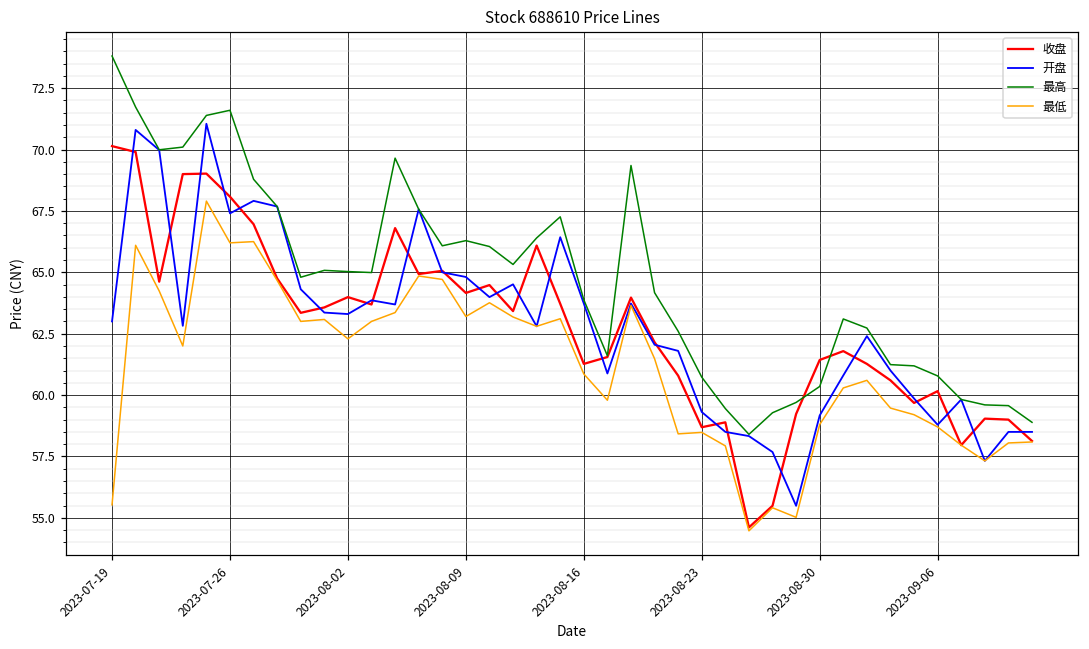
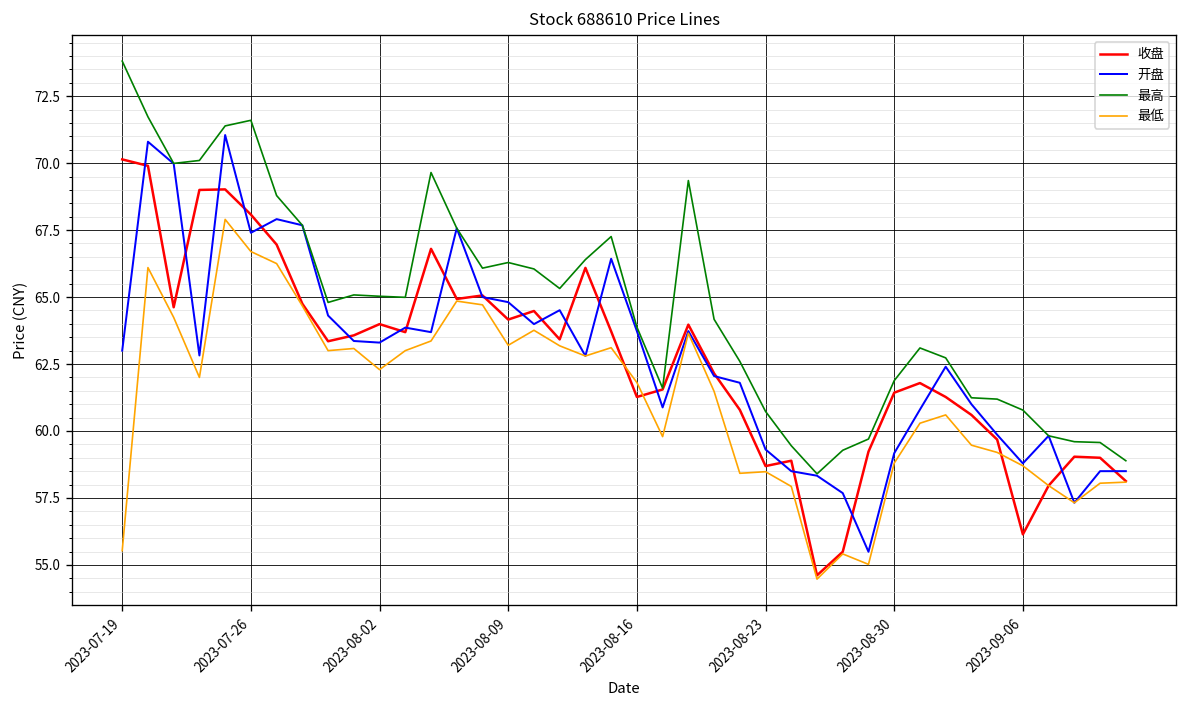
最低, 2023-07-26: 66.2 -> 66.7
最低, 2023-08-16: 60.9 -> 61.8
最高, 2023-08-30: 60.4 -> 61.9
收盘, 2023-09-06: 60.2 -> 56.1
